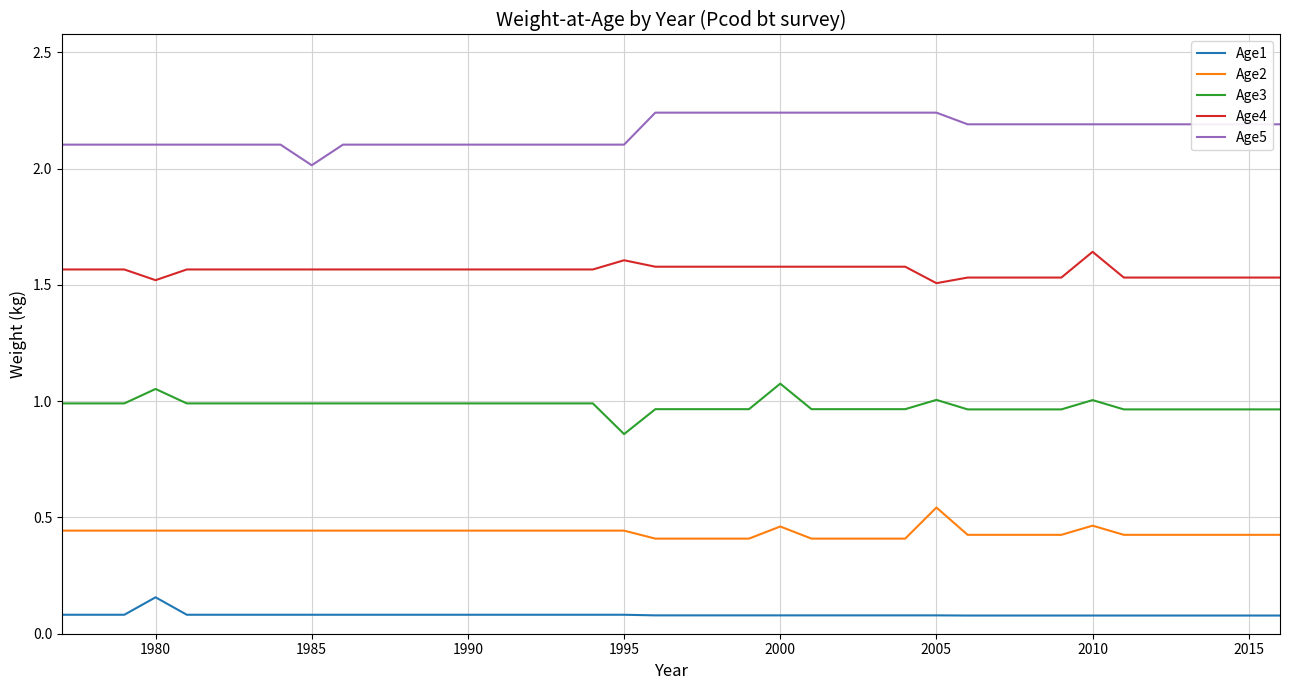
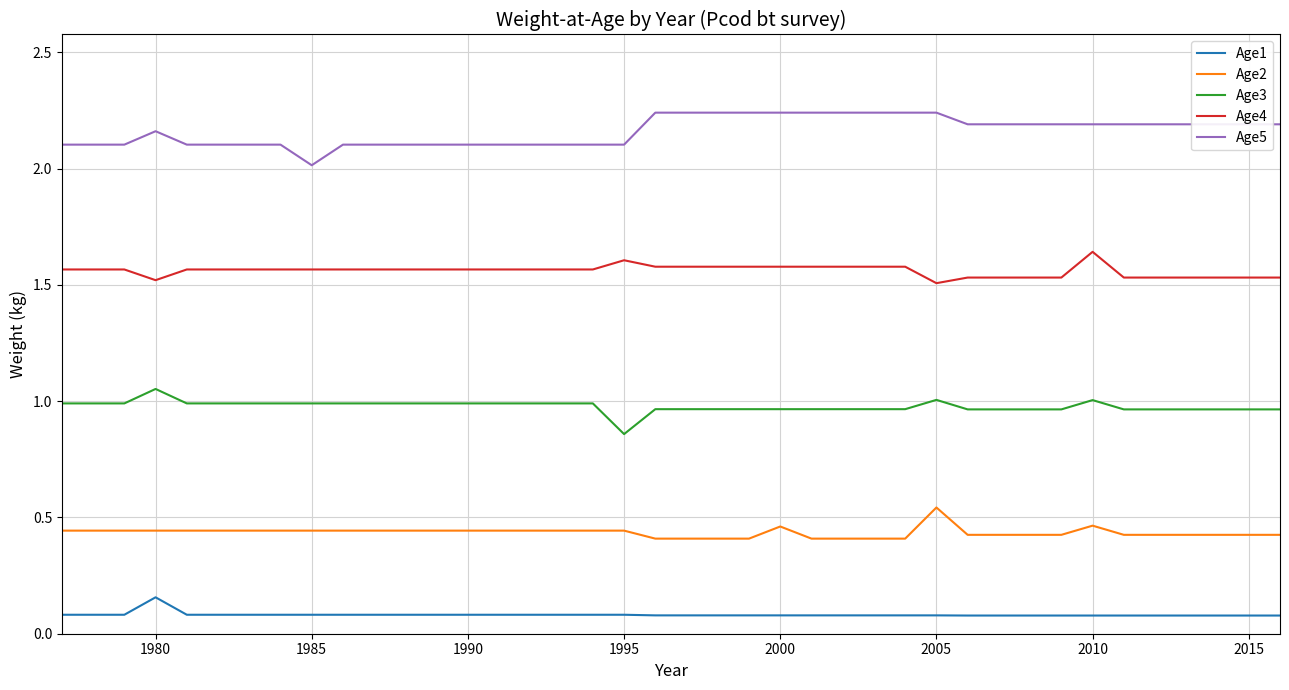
Age5, 1980: 2.10 -> 2.16
Age3, 2000: 1.08 -> 0.97
